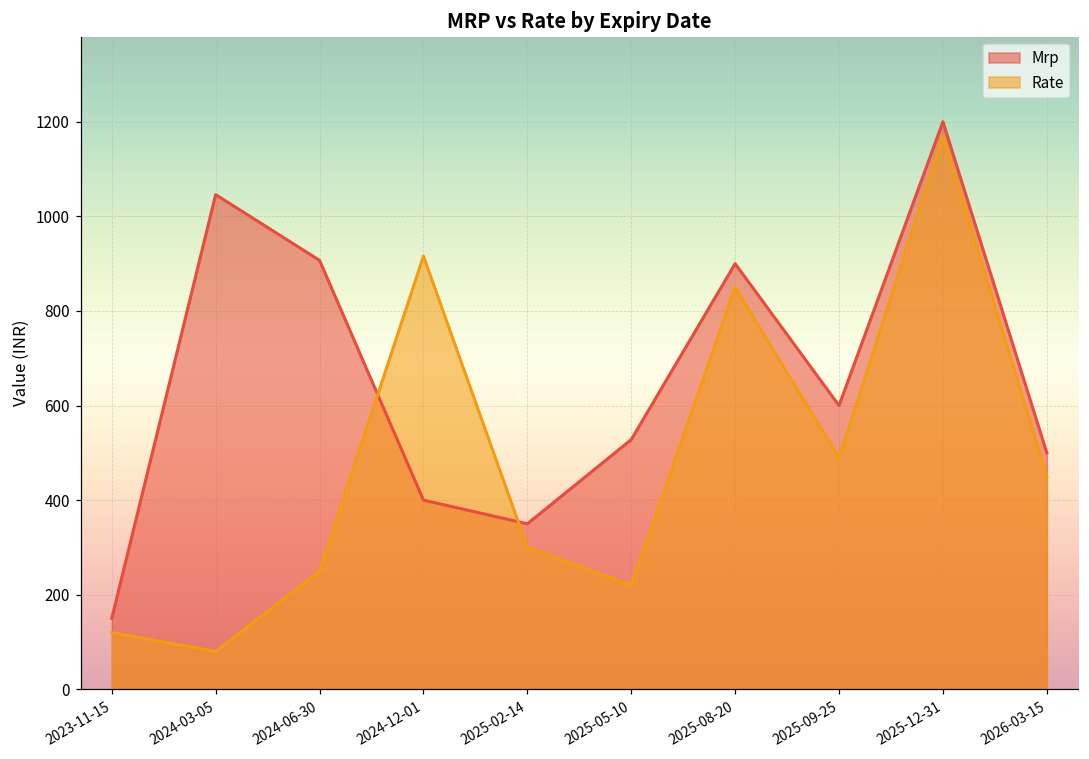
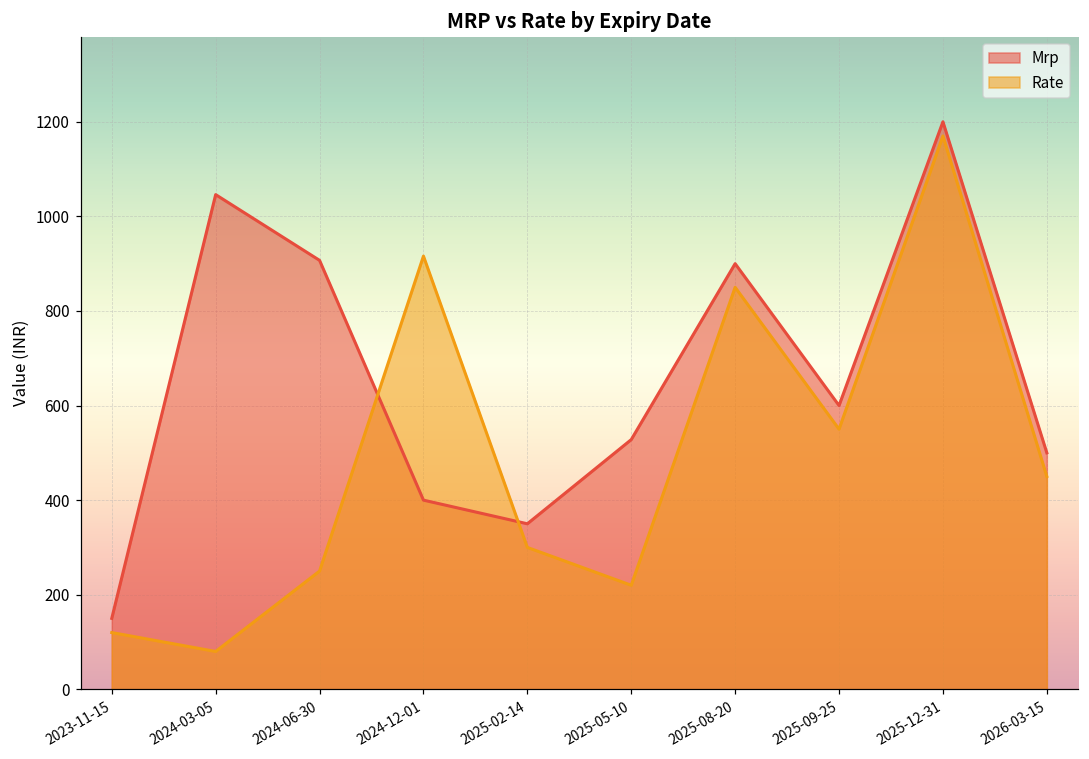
Rate, 2025-09-25: 490 -> 550
